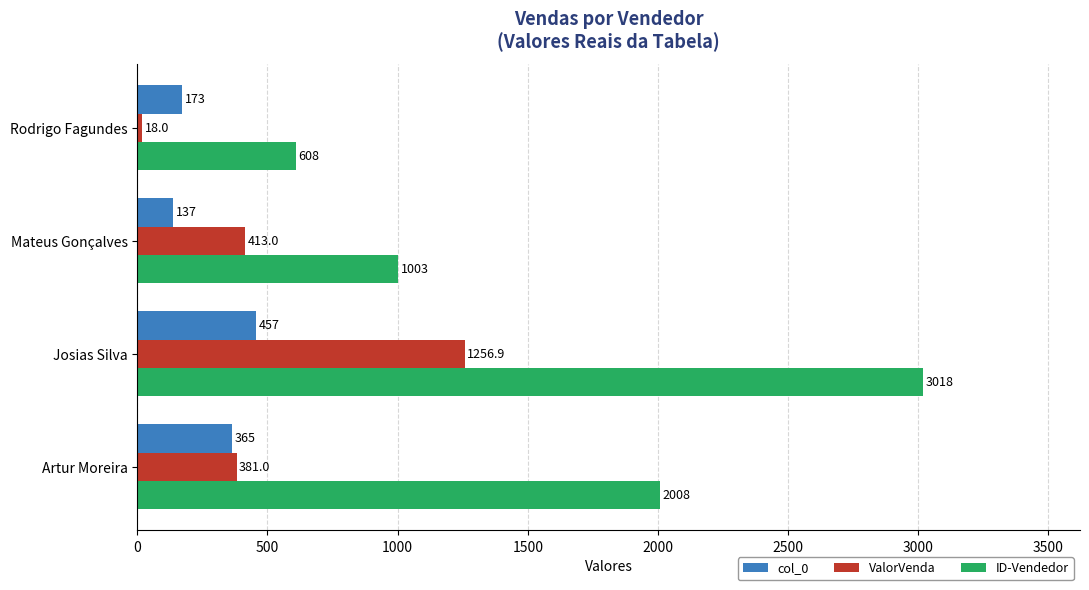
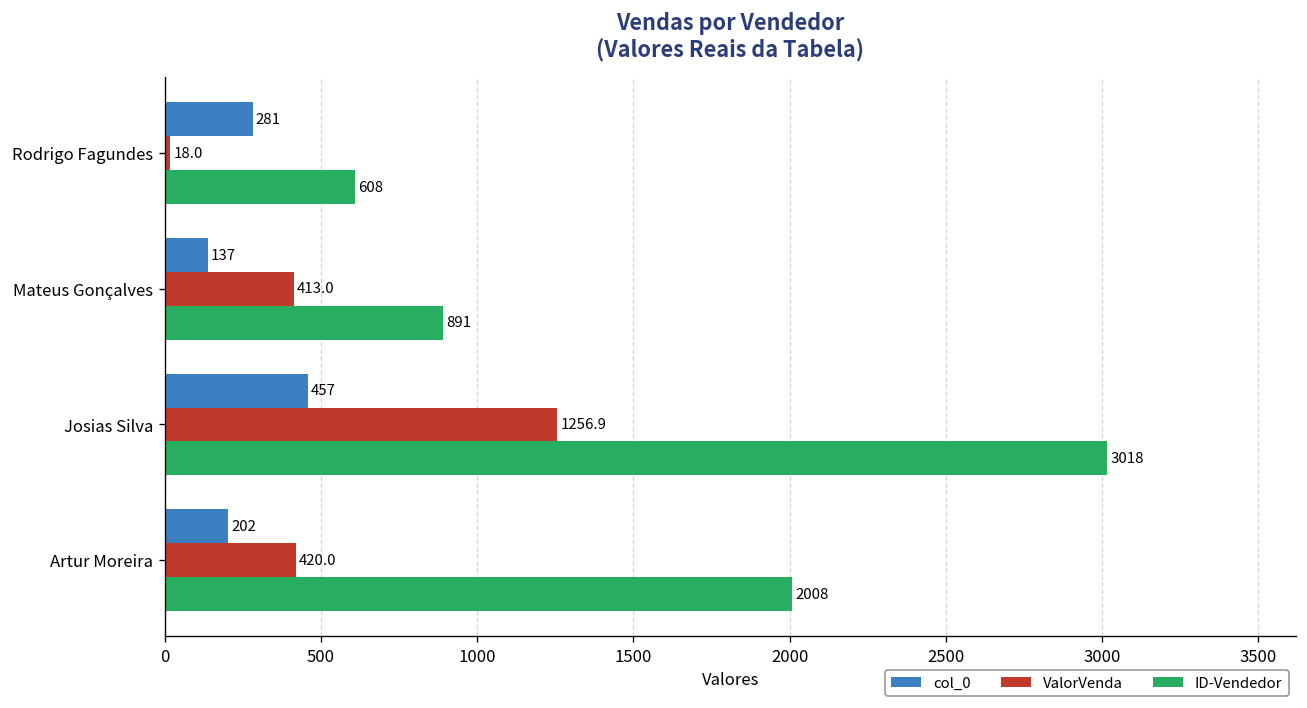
col_0, Rodrigo Fagundes: 173 -> 281
ID-Vendedor, Mateus Gonçalves: 1003 -> 891
col_0, Artur Moreira: 365 -> 202
ValorVenda, Artur Moreira: 381.0 -> 420.0
